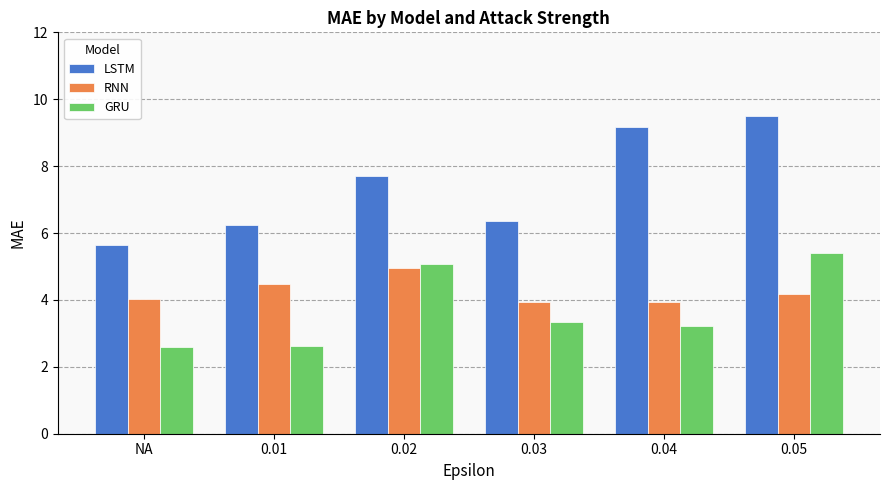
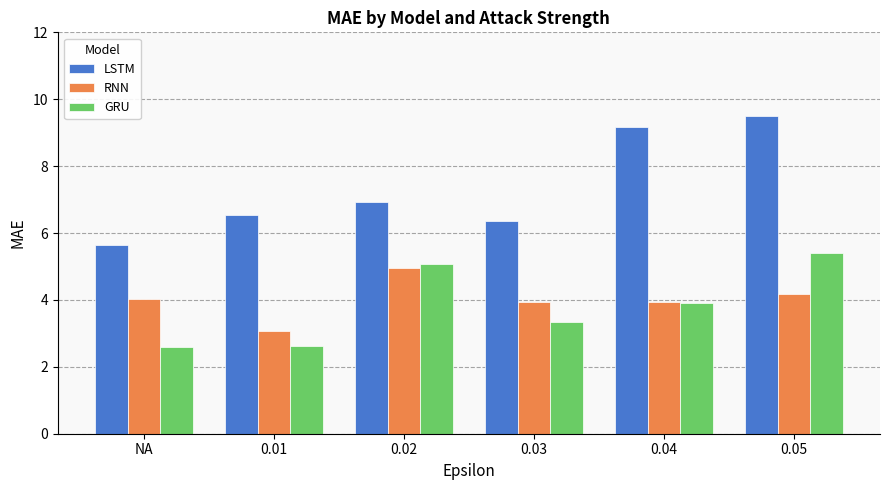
LSTM, 0.01: 6.2 -> 6.5
RNN, 0.01: 4.5 -> 3.1
LSTM, 0.02: 7.7 -> 6.9
GRU, 0.04: 3.2 -> 3.9
